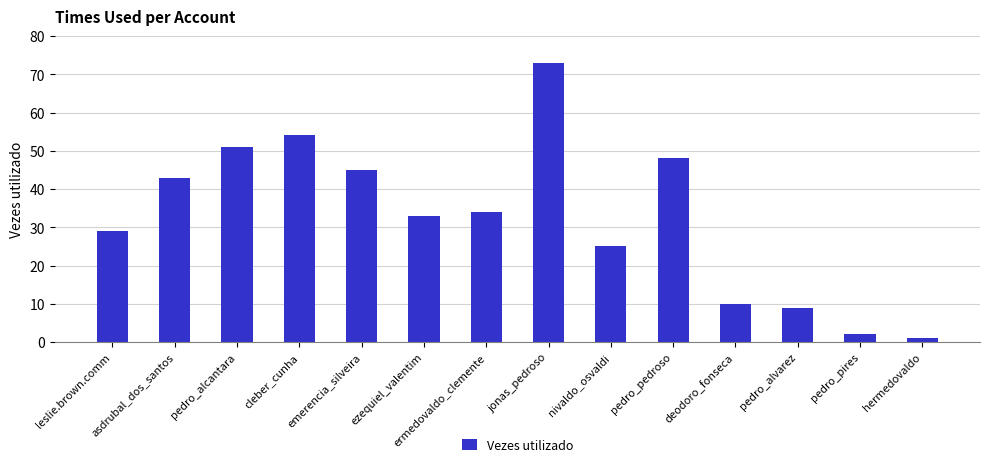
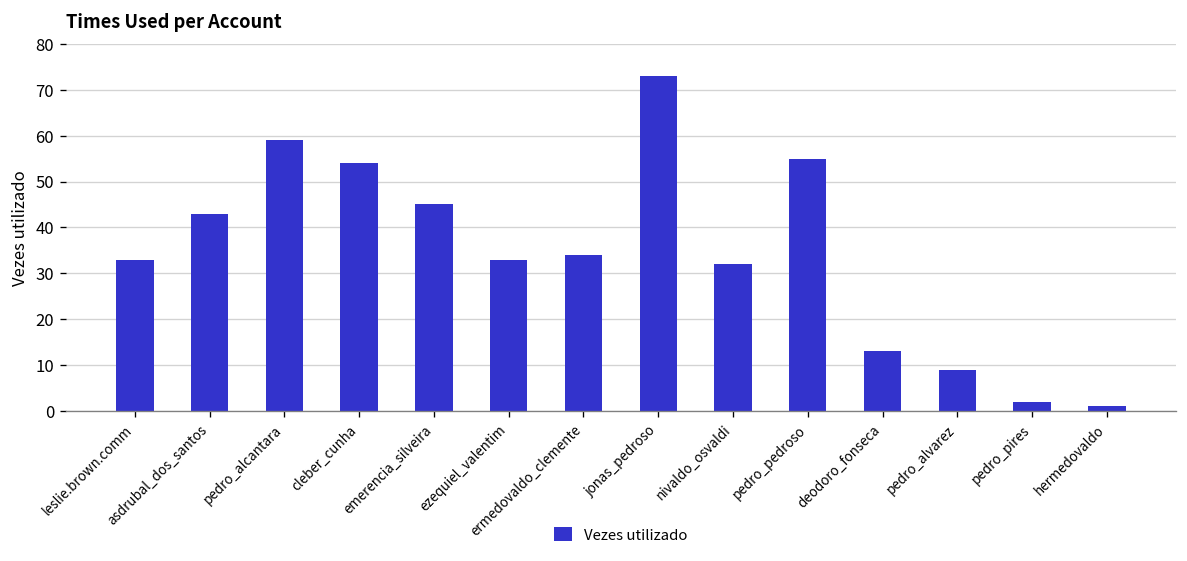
leslie.brown.comm: 29 -> 33
pedro_alcantara: 51 -> 59
nivaldo_osvaldi: 25 -> 32
pedro_pedroso: 48 -> 55
deodoro_fonseca: 10 -> 13
